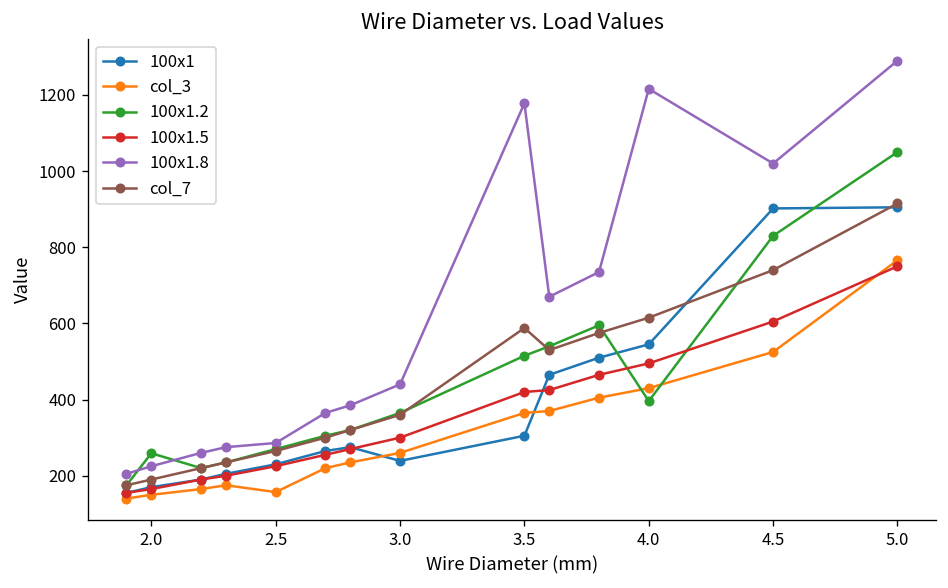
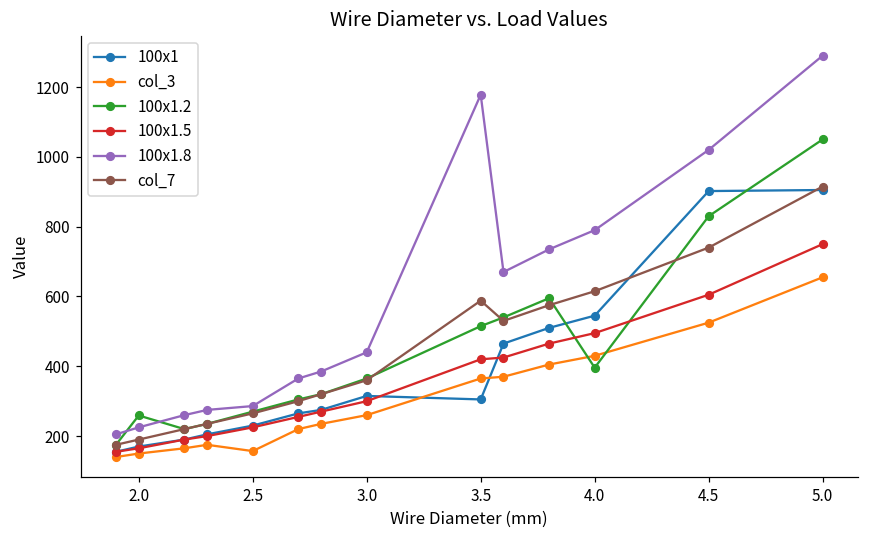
100x1, 3.0: 240 -> 320
100x1.8, 4.0: 1220 -> 790
col_3, 5.0: 770 -> 660
